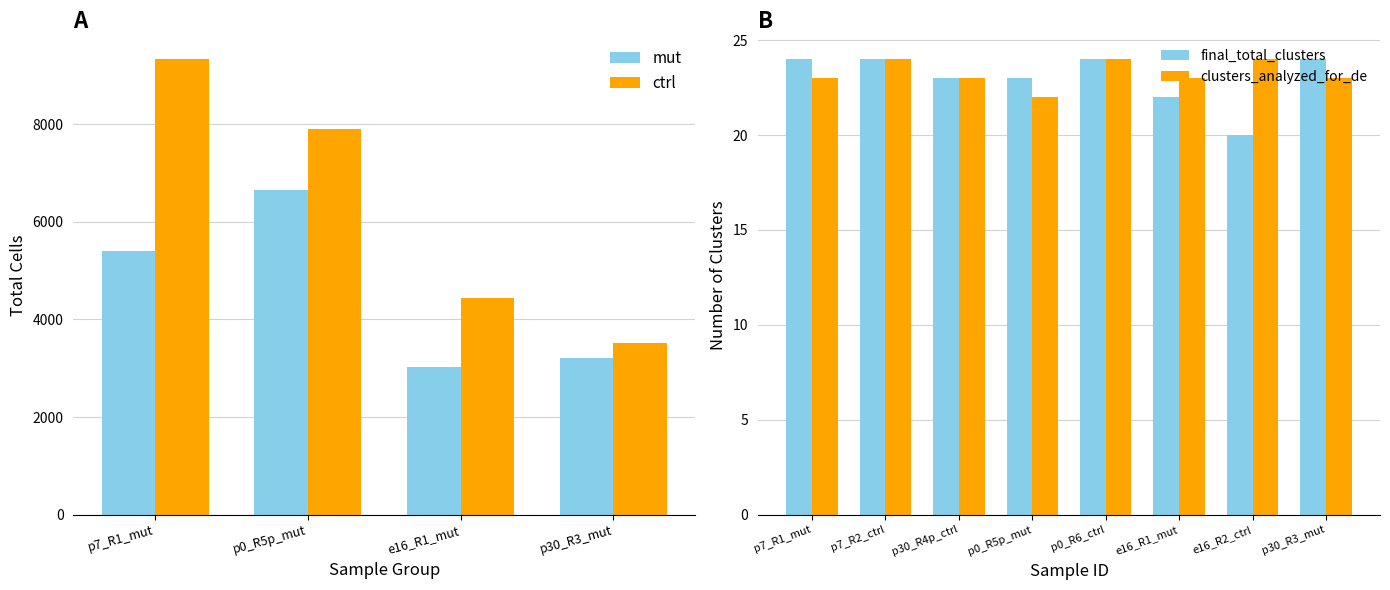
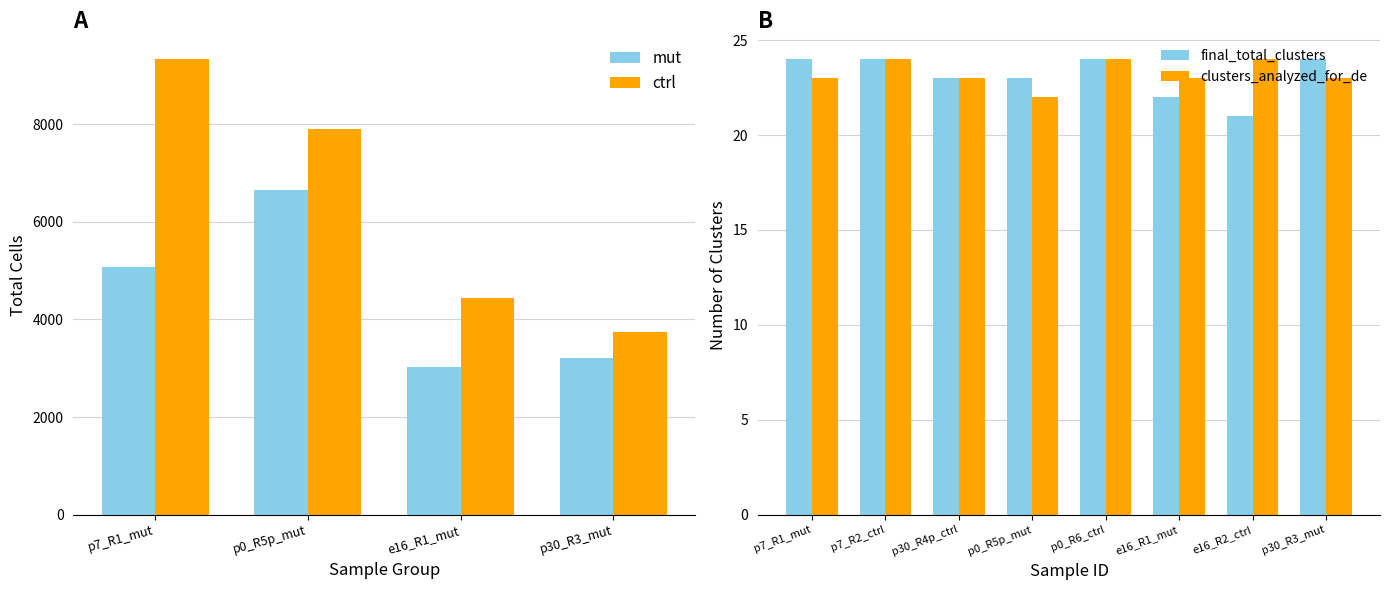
A, mut, p7_R1_mut: 5400 -> 5100
A, ctrl, p30_R3_mut: 3500 -> 3700
B, final_total_clusters, e16_R2_ctrl: 20 -> 21
